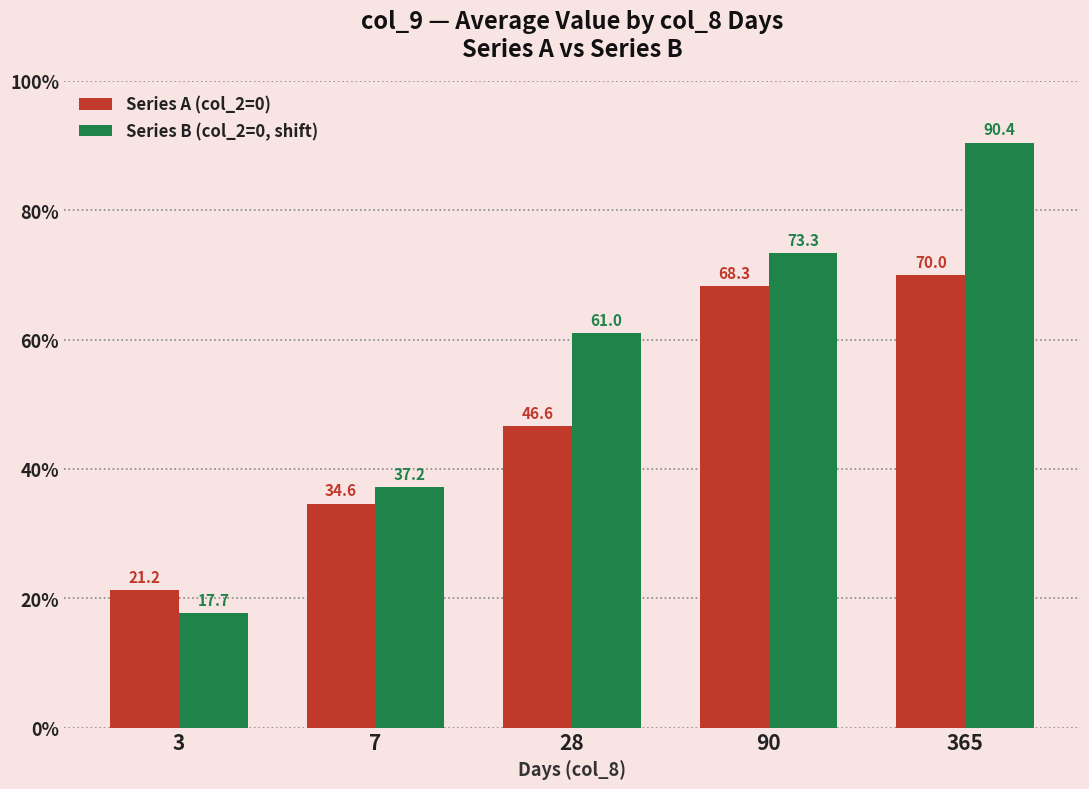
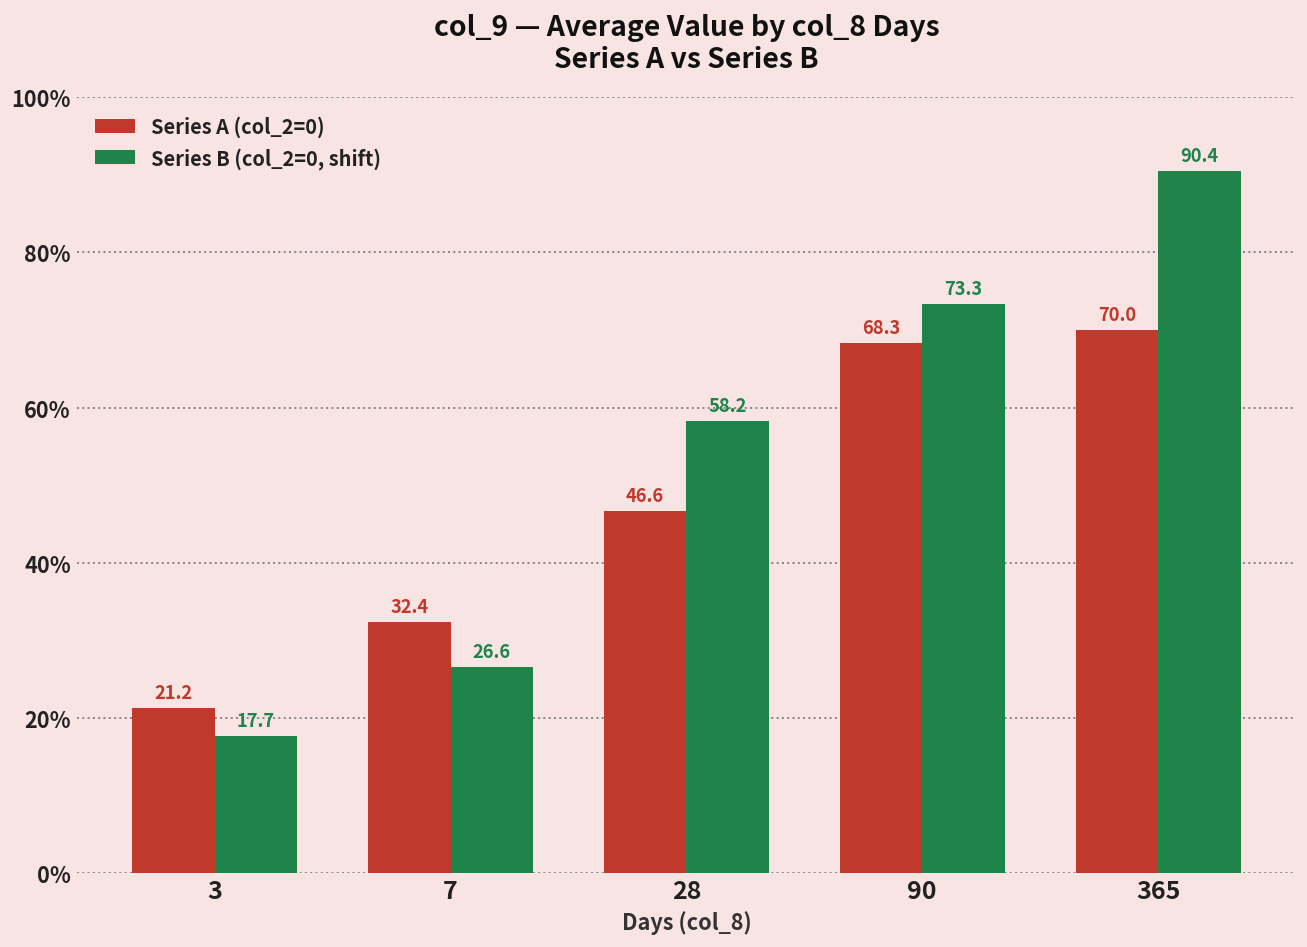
Series A (col_2=0), 7: 34.6 -> 32.4
Series B (col_2=0, shift), 7: 37.2 -> 26.6
Series B (col_2=0, shift), 28: 61.0 -> 58.2
